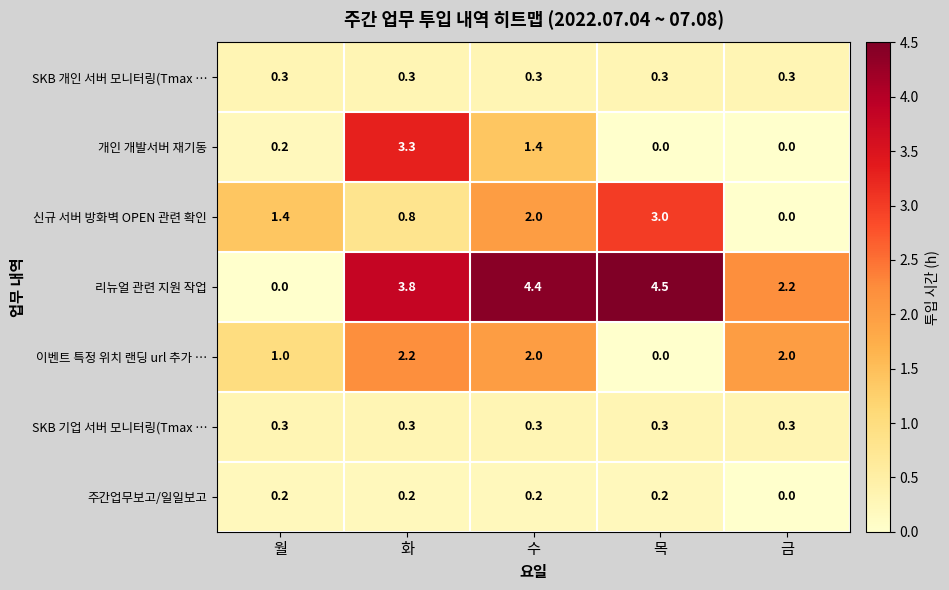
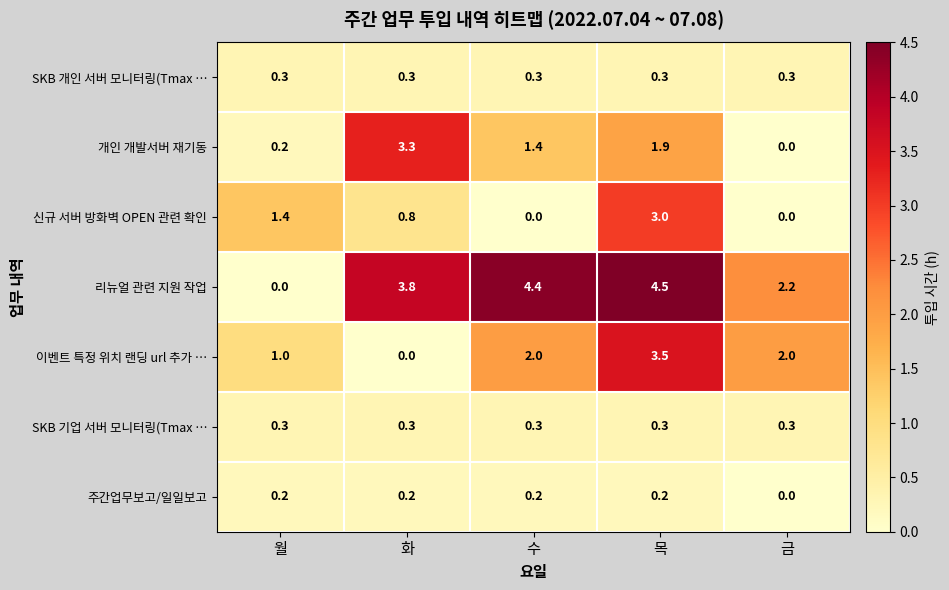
개인 개발서버 재기동, 목: 0.0 -> 1.9
신규 서버 방화벽 OPEN 관련 확인, 수: 2.0 -> 0.0
이벤트 특정 위치 랜딩 url 추가 …, 화: 2.2 -> 0.0
이벤트 특정 위치 랜딩 url 추가 …, 목: 0.0 -> 3.5
